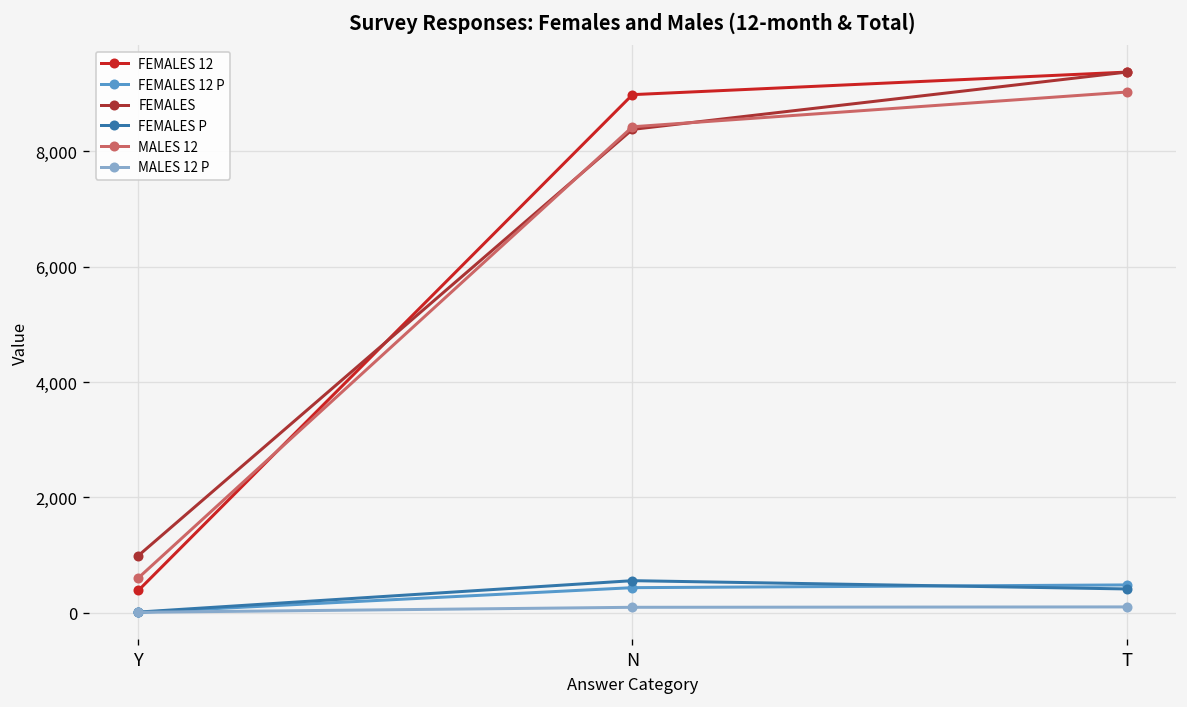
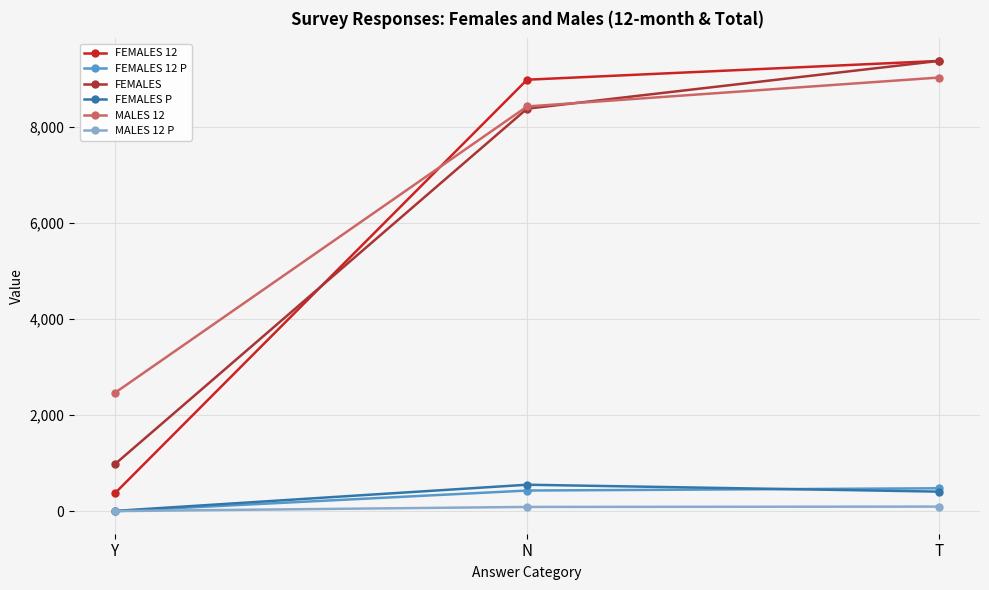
MALES 12, Y: 600 -> 2,500
